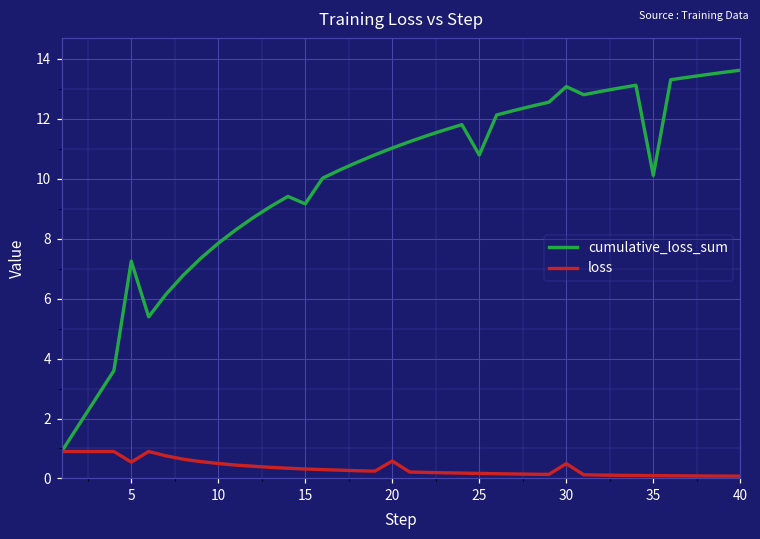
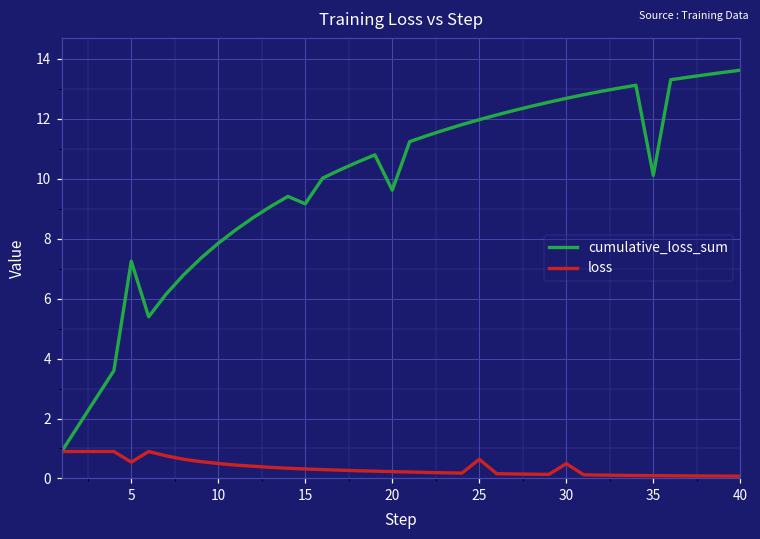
cumulative_loss_sum, 20: 11.0 -> 9.6
loss, 20: 0.6 -> 0.2
cumulative_loss_sum, 25: 10.8 -> 12.0
loss, 25: 0.2 -> 0.6
cumulative_loss_sum, 30: 13.1 -> 12.7
